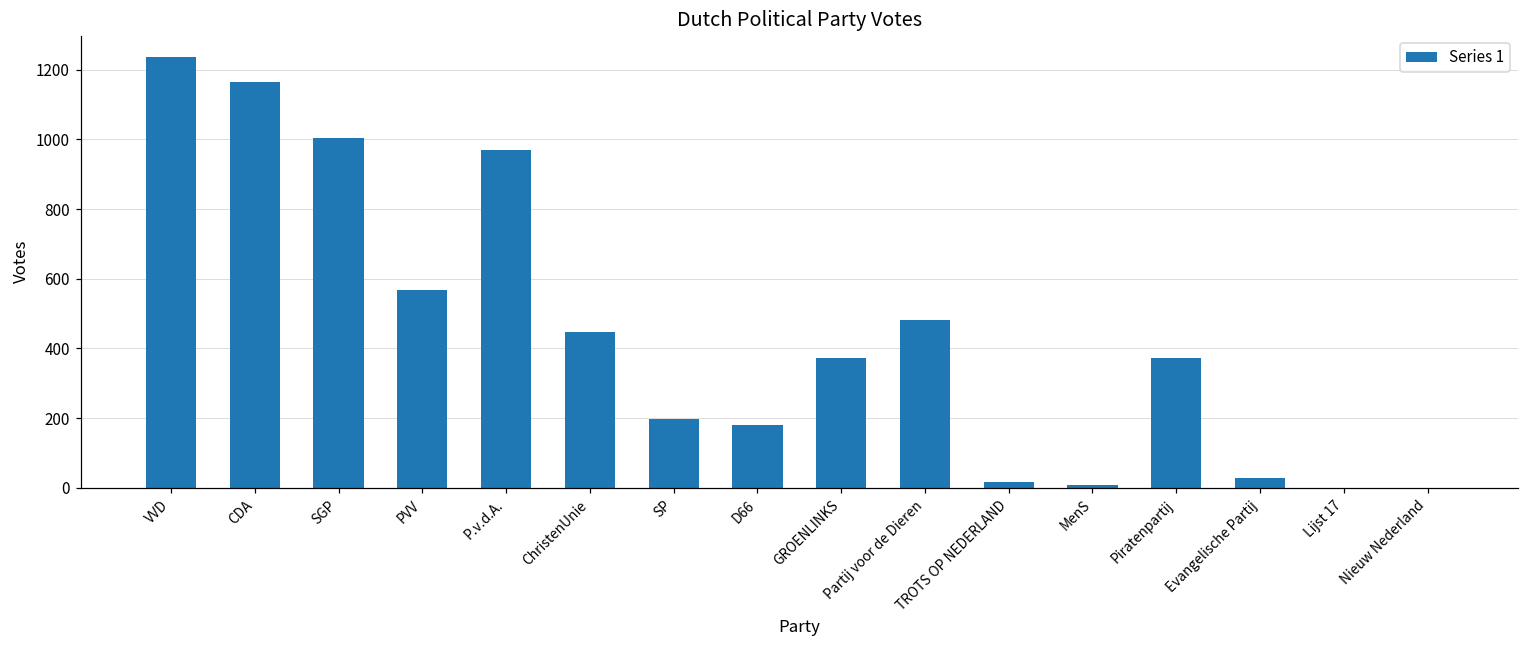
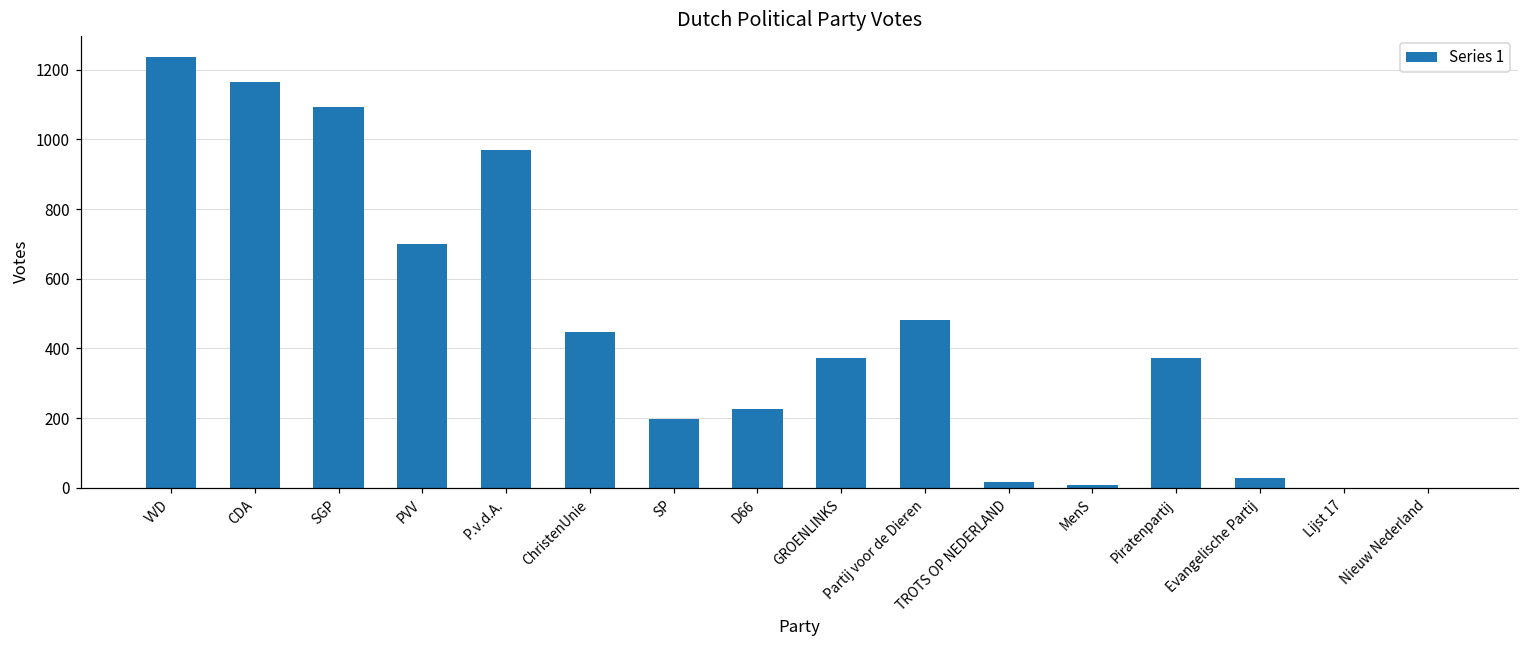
SGP: 1000 -> 1090
PVV: 570 -> 700
D66: 180 -> 230
